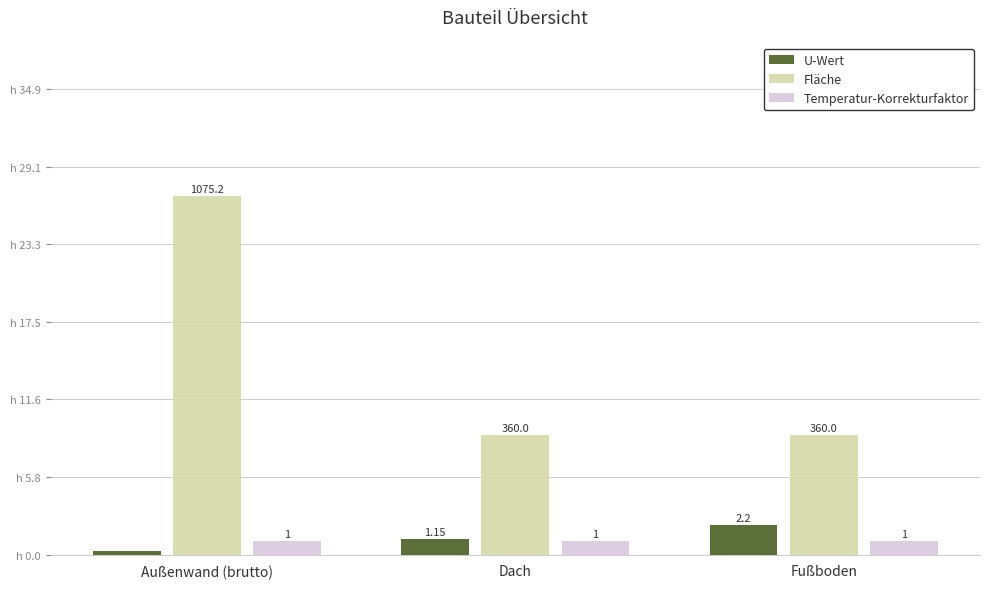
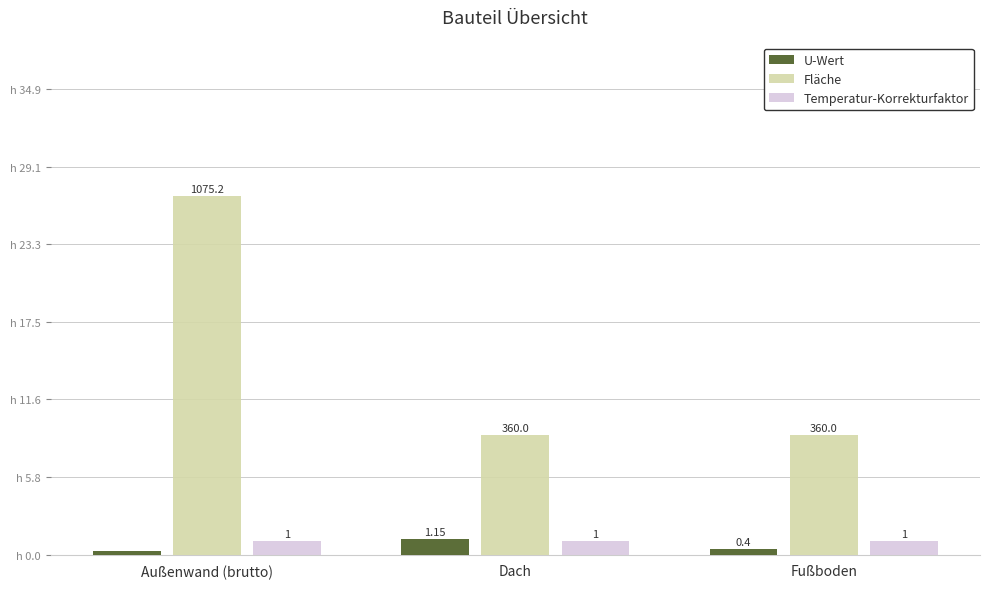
U-Wert, Fußboden: 2.2 -> 0.4
